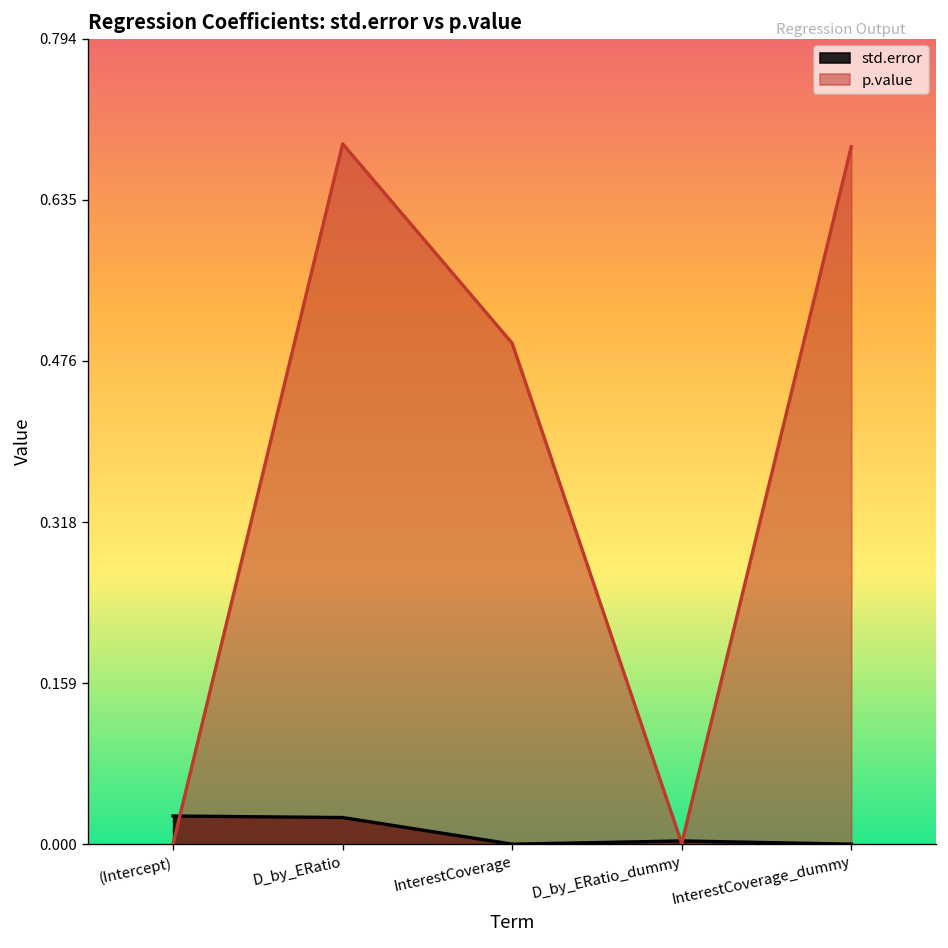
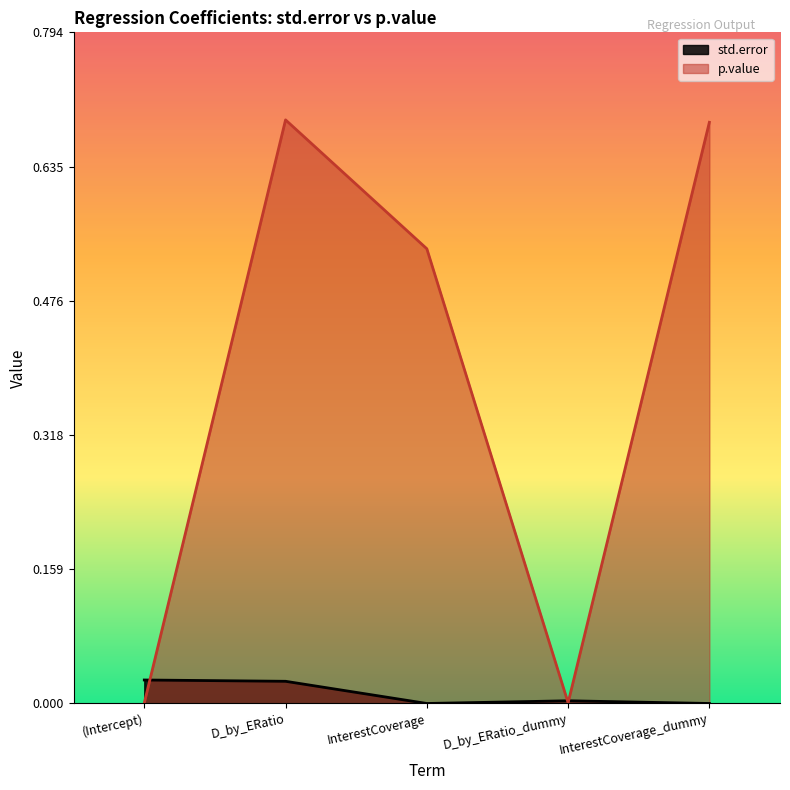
p.value, InterestCoverage: 0.49 -> 0.54
